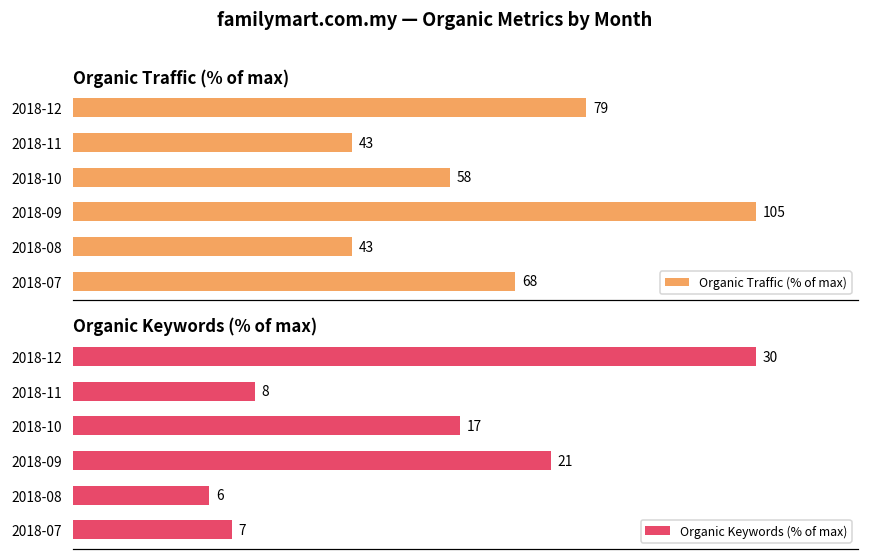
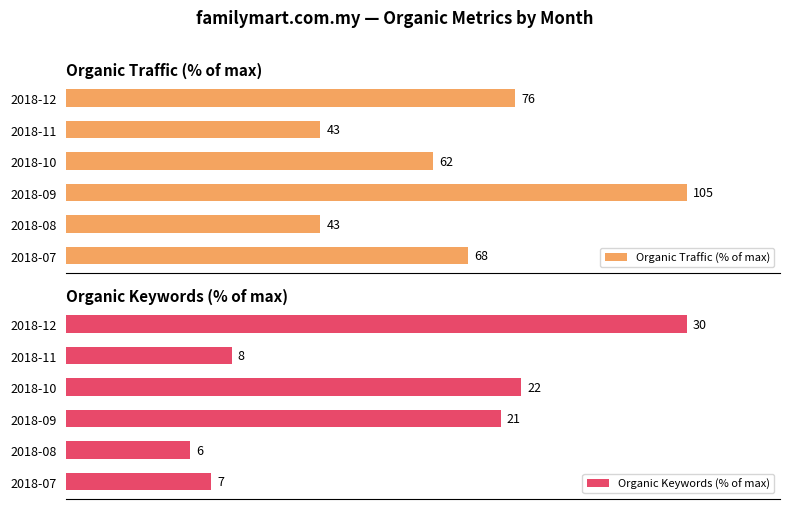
Organic Traffic (% of max), 2018-12: 79 -> 76
Organic Traffic (% of max), 2018-10: 58 -> 62
Organic Keywords (% of max), 2018-10: 17 -> 22
